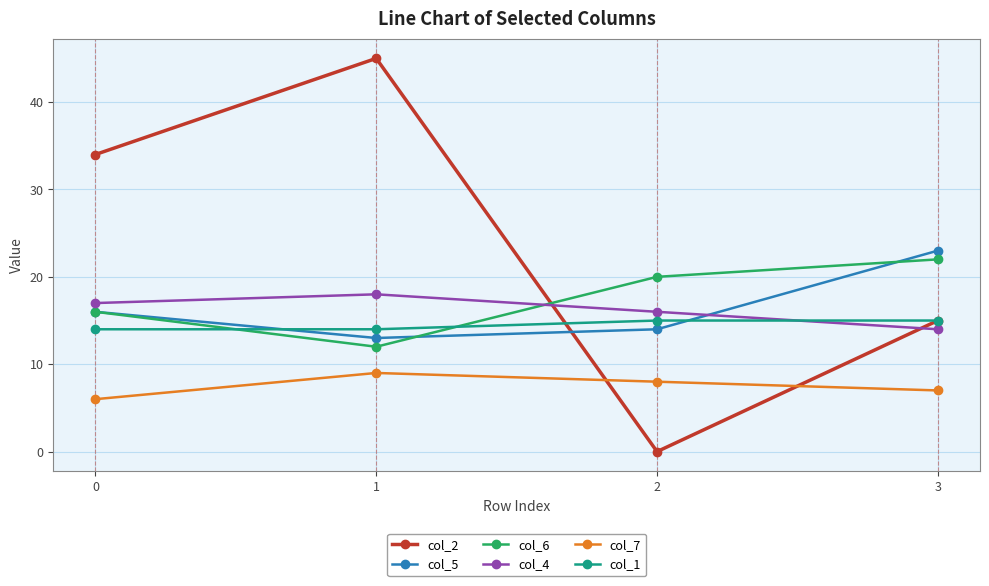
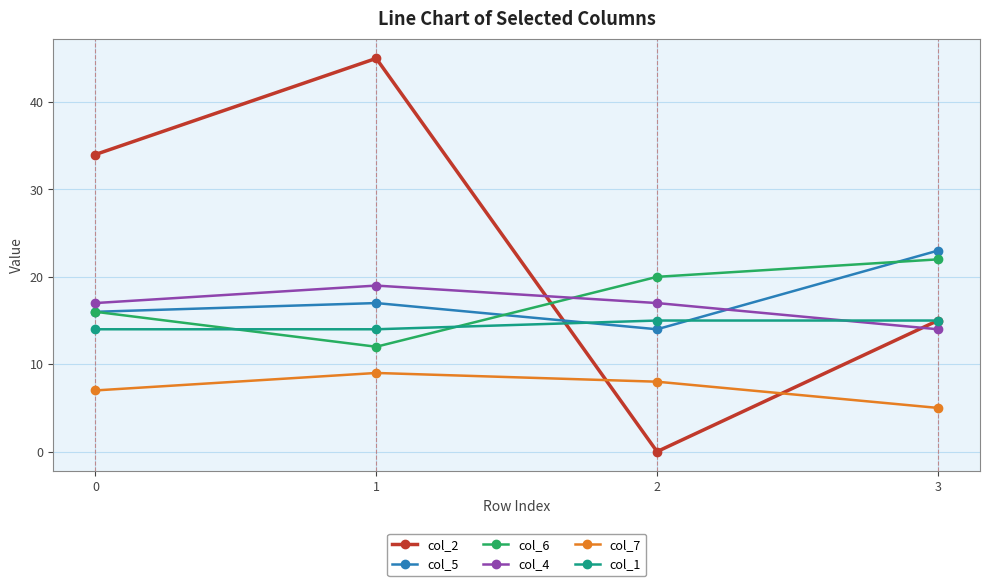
col_7, 0: 6 -> 7
col_5, 1: 13 -> 17
col_4, 1: 18 -> 19
col_4, 2: 16 -> 17
col_7, 3: 7 -> 5
